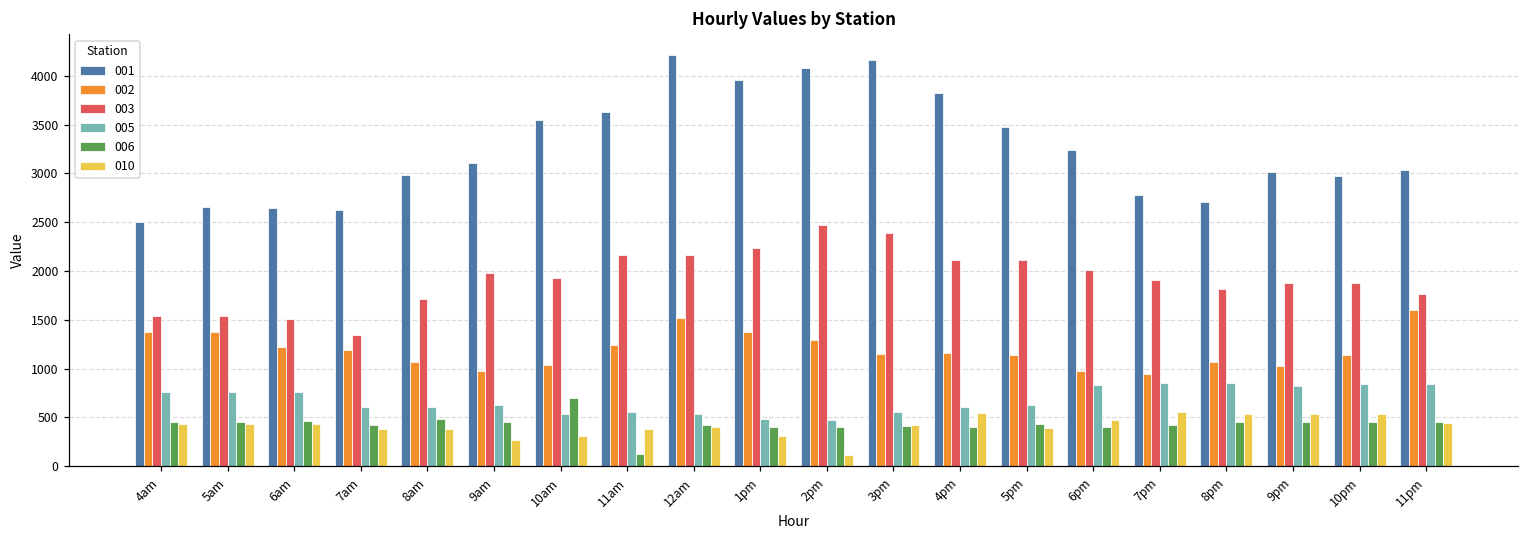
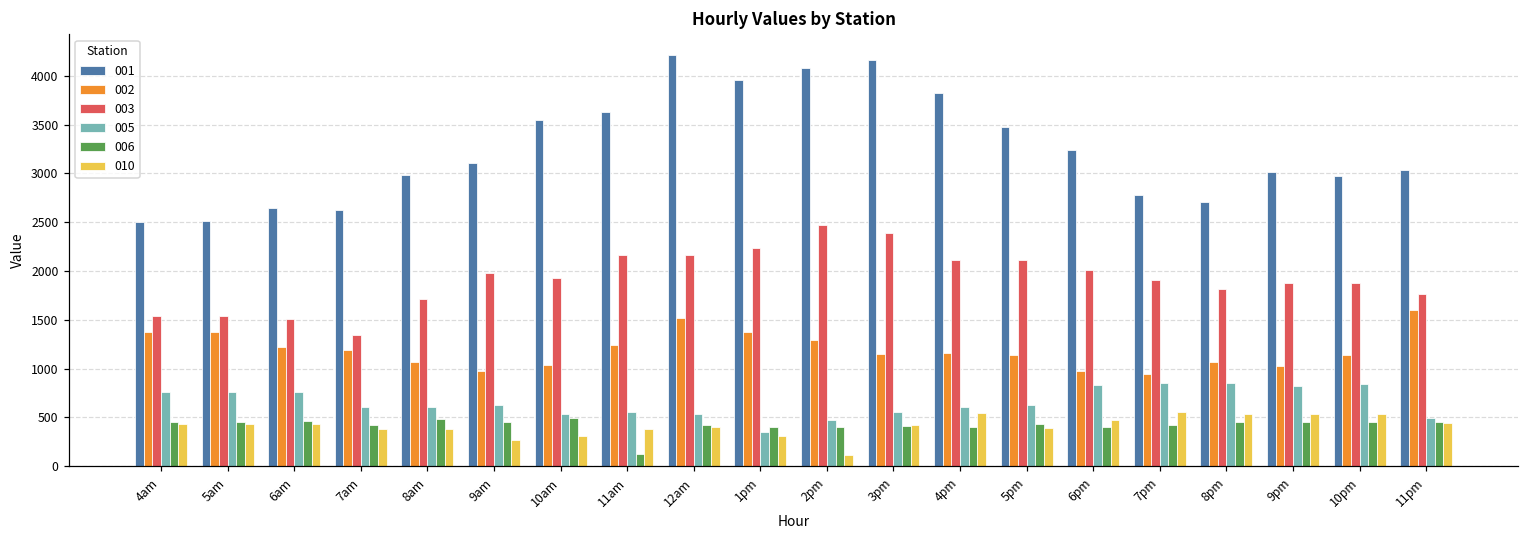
001, 5am: 2700 -> 2500
006, 10am: 700 -> 500
005, 1pm: 500 -> 400
005, 11pm: 800 -> 500
